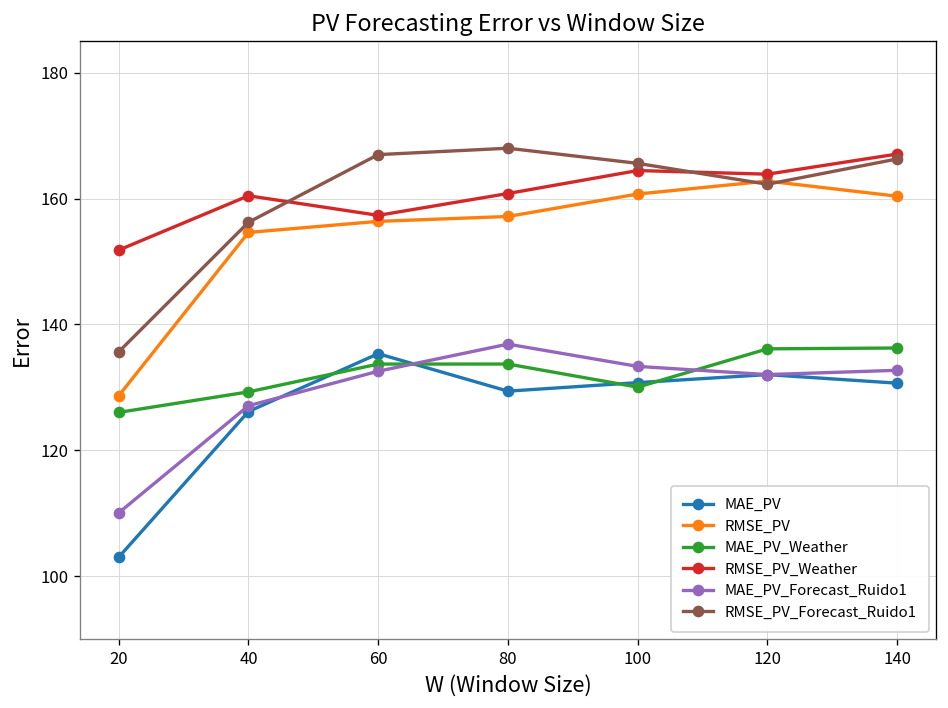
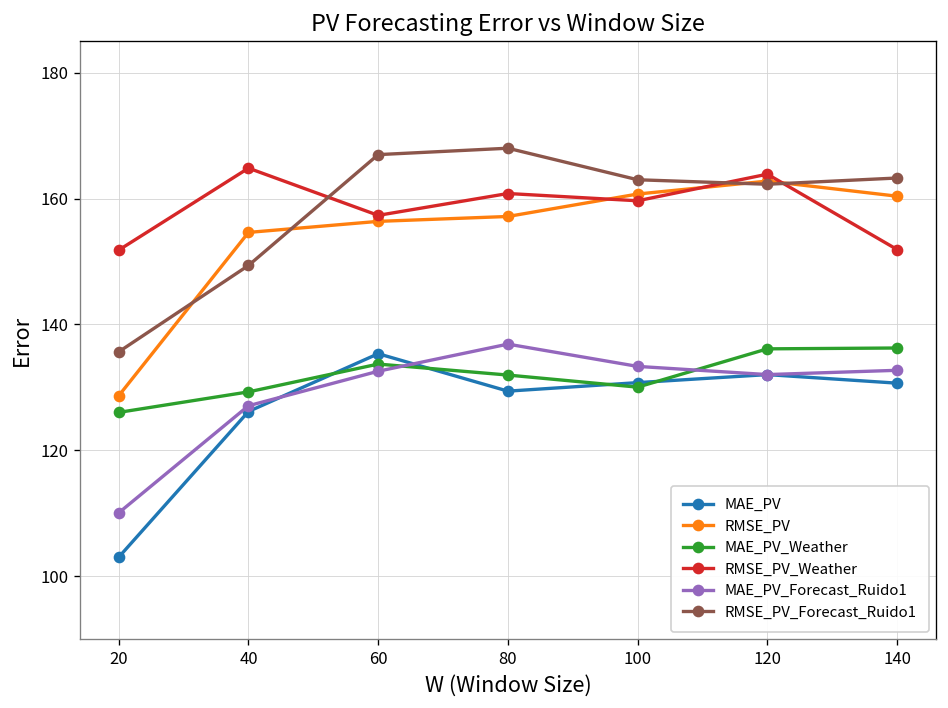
RMSE_PV_Weather, 40: 160 -> 165
RMSE_PV_Forecast_Ruido1, 40: 156 -> 149
MAE_PV_Weather, 80: 134 -> 132
RMSE_PV_Weather, 100: 164 -> 160
RMSE_PV_Forecast_Ruido1, 100: 166 -> 163
RMSE_PV_Weather, 140: 167 -> 152
RMSE_PV_Forecast_Ruido1, 140: 166 -> 163
